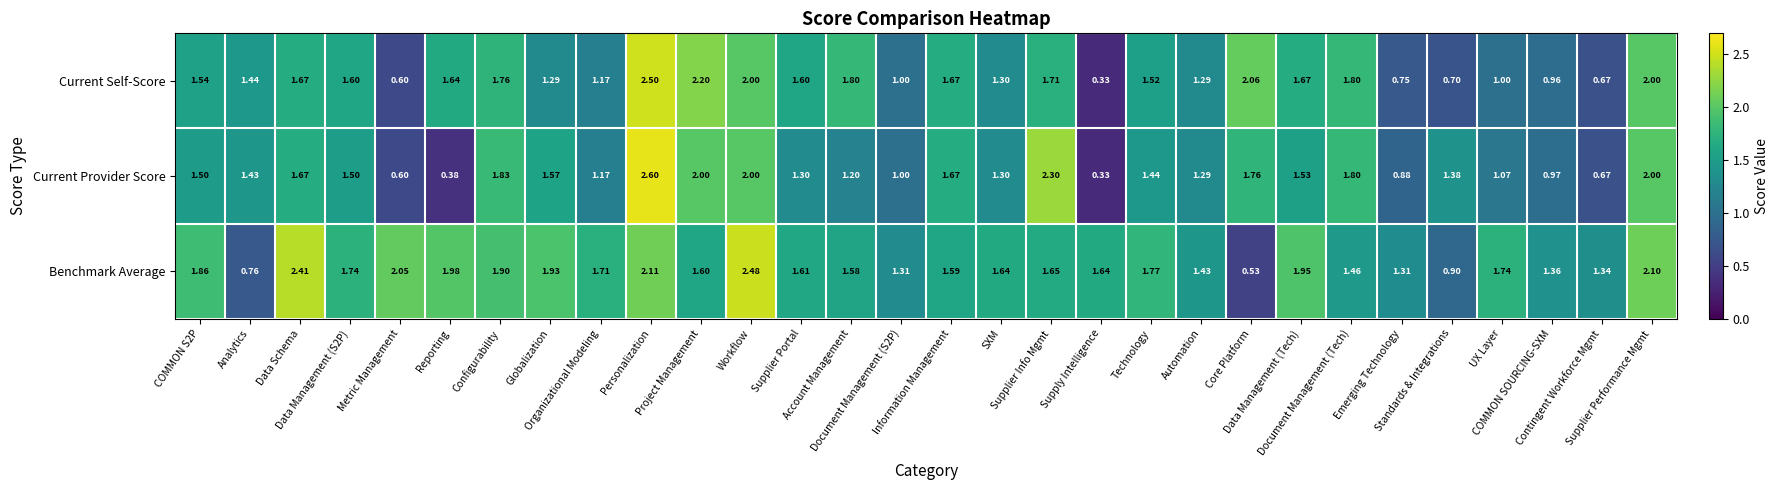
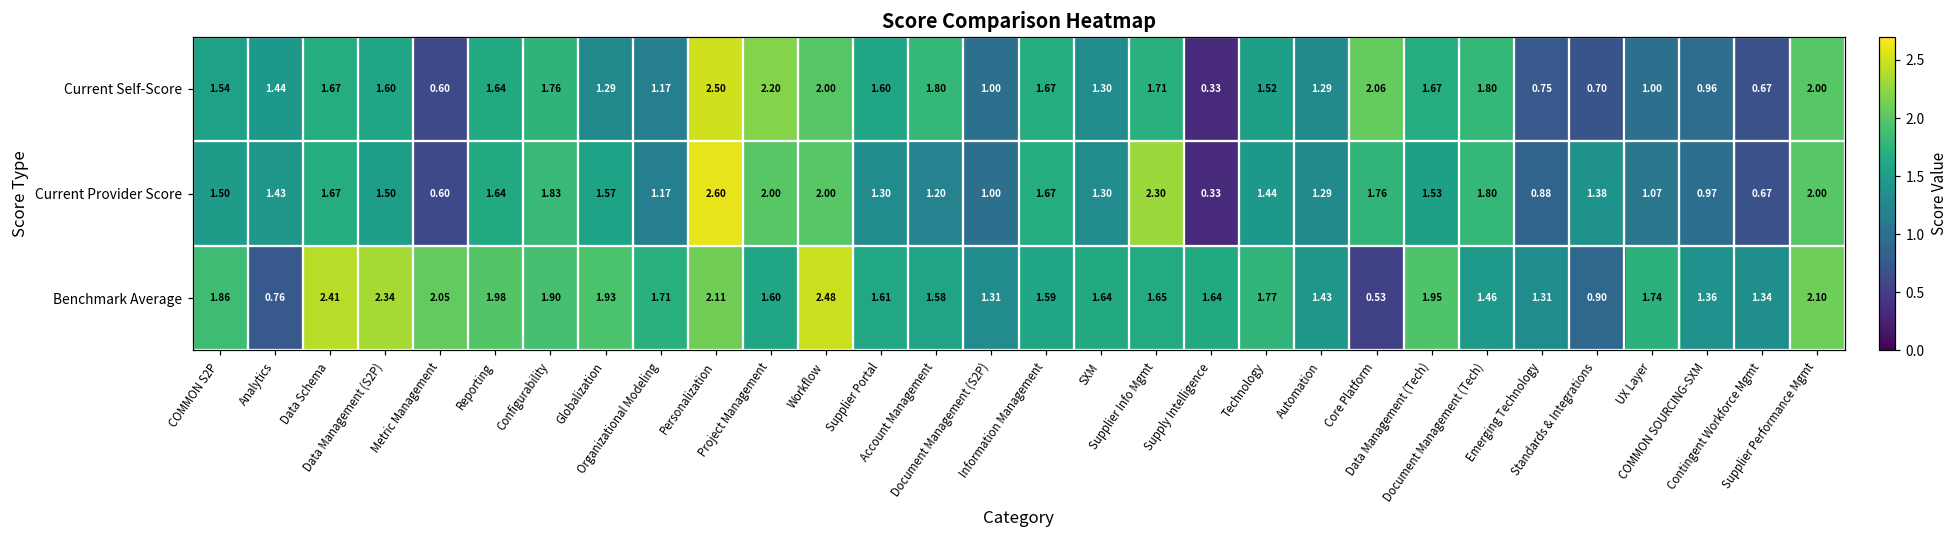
Current Provider Score, Reporting: 0.38 -> 1.64
Benchmark Average, Data Management (S2P): 1.74 -> 2.34
